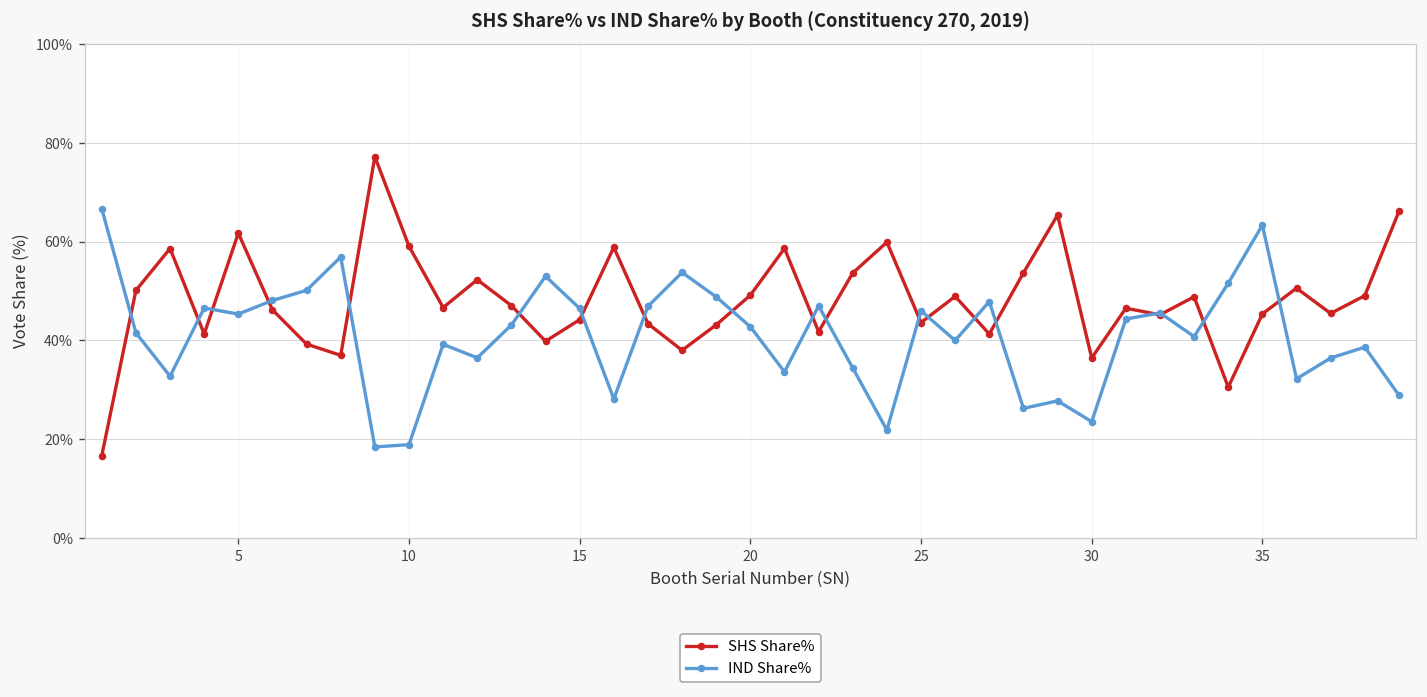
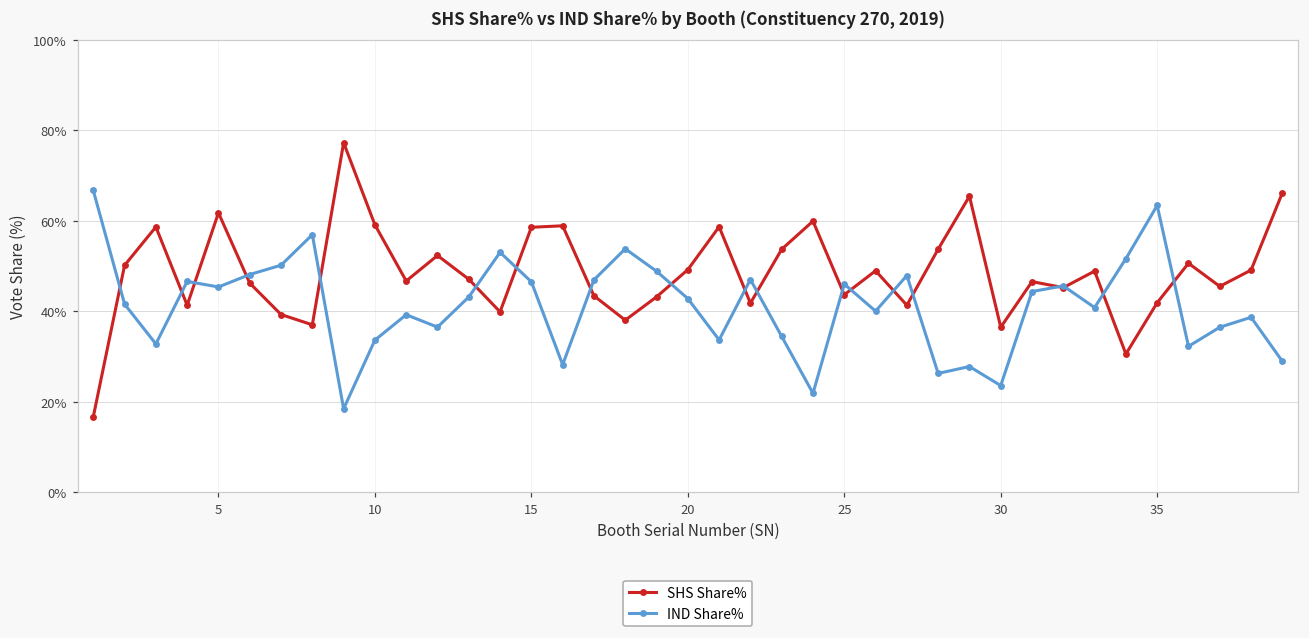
IND Share%, 10: 19% -> 34%
SHS Share%, 15: 44% -> 59%
SHS Share%, 35: 45% -> 42%
